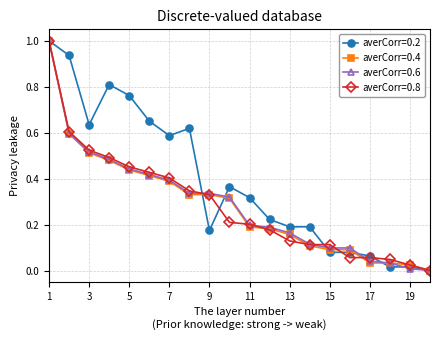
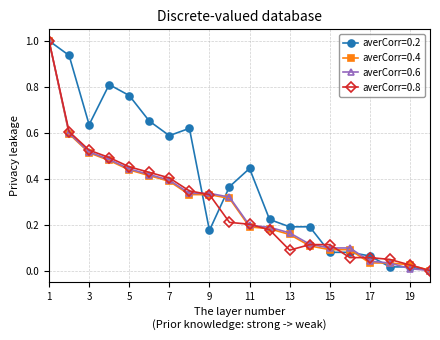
averCorr=0.2, 11: 0.32 -> 0.44
averCorr=0.8, 13: 0.13 -> 0.09
